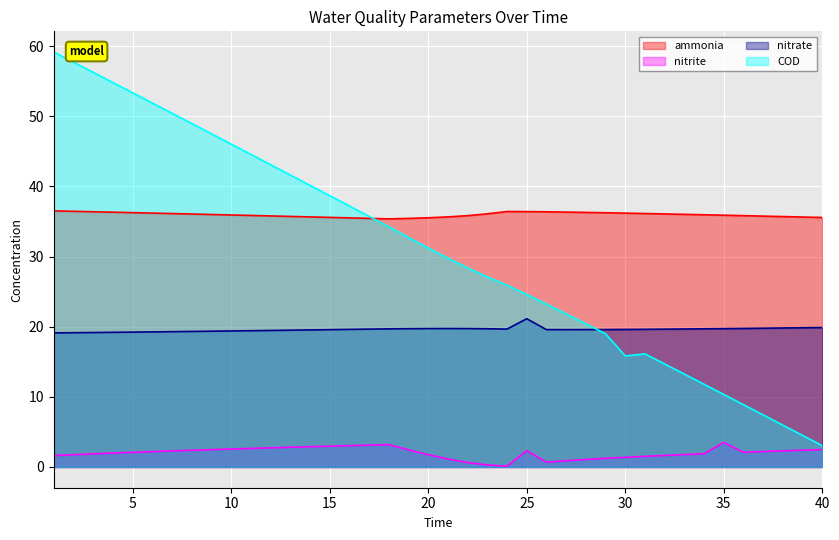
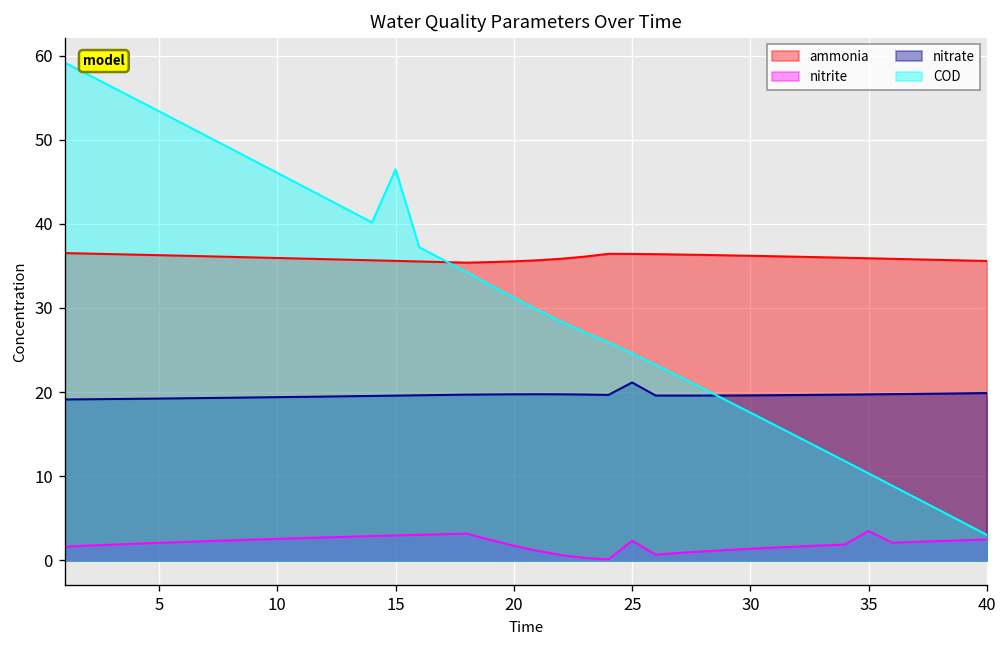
COD, 15: 39 -> 46
COD, 30: 16 -> 18
